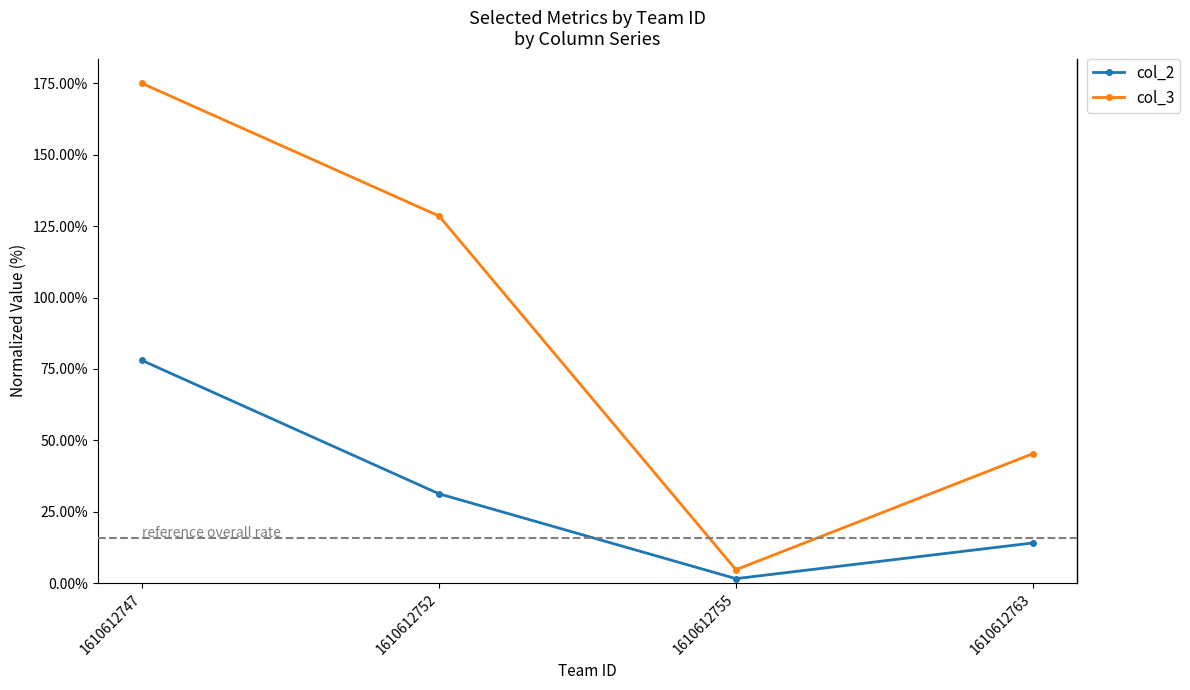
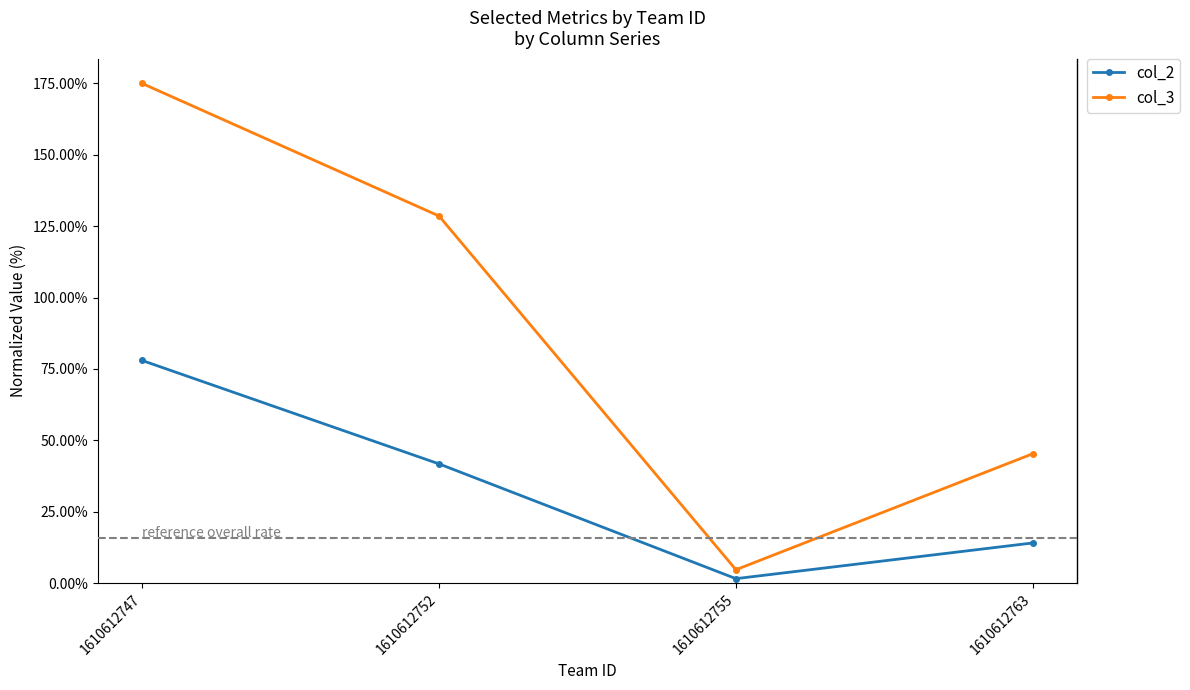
col_2, 1610612752: 31% -> 42%
